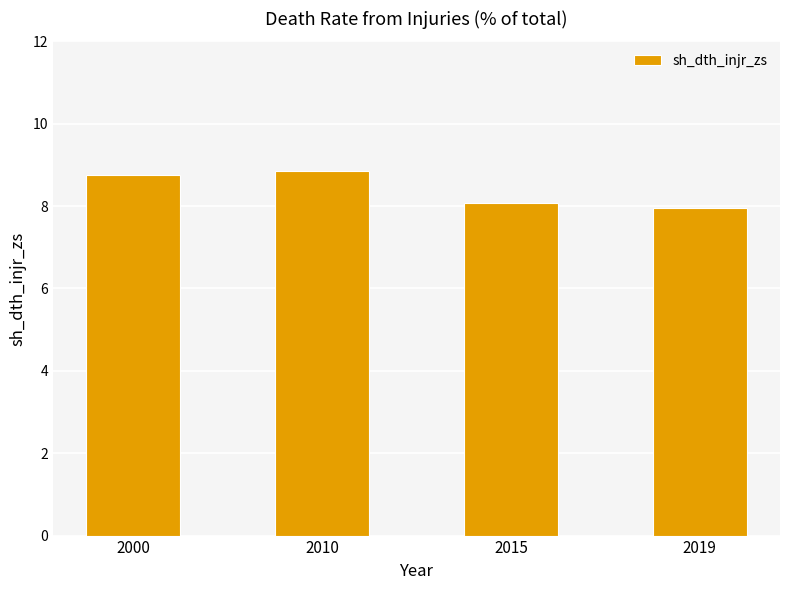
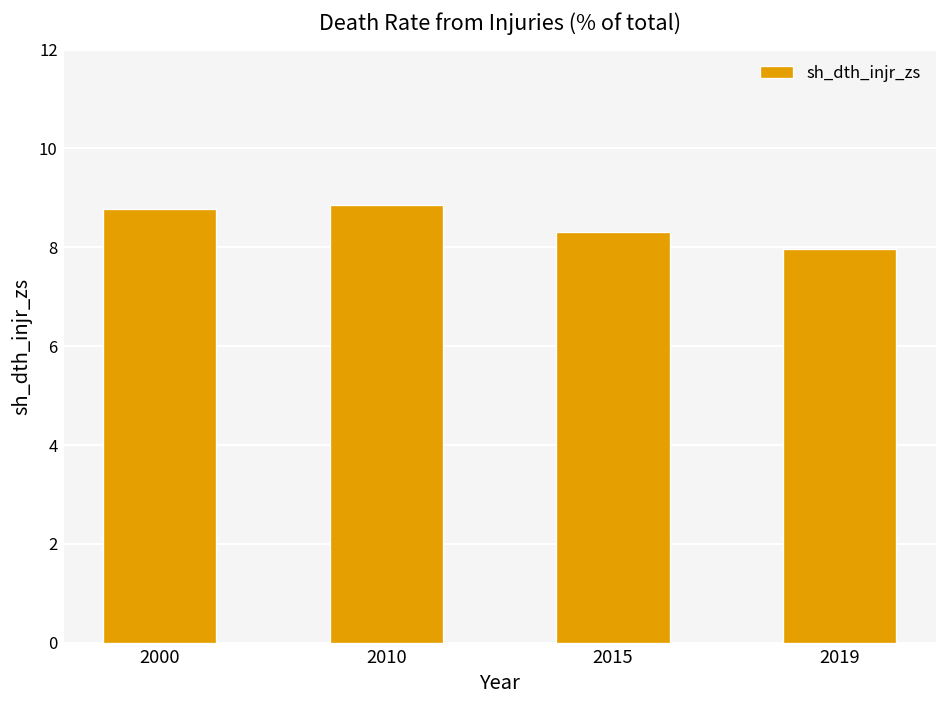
2015: 8.1 -> 8.3
